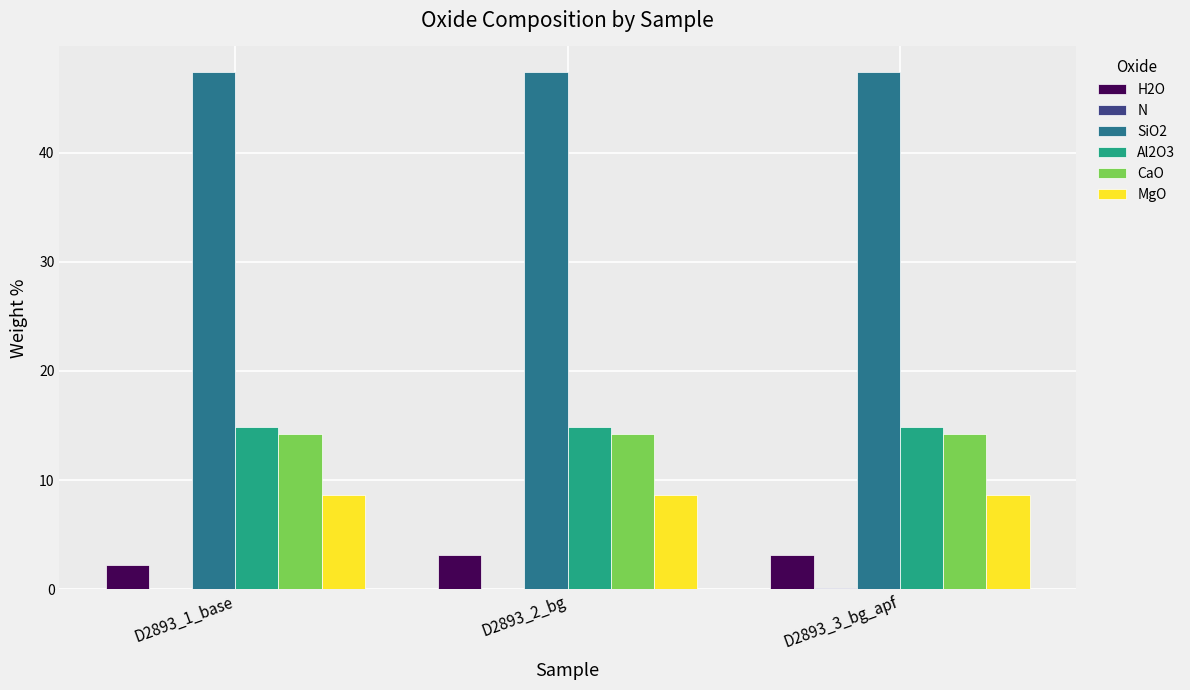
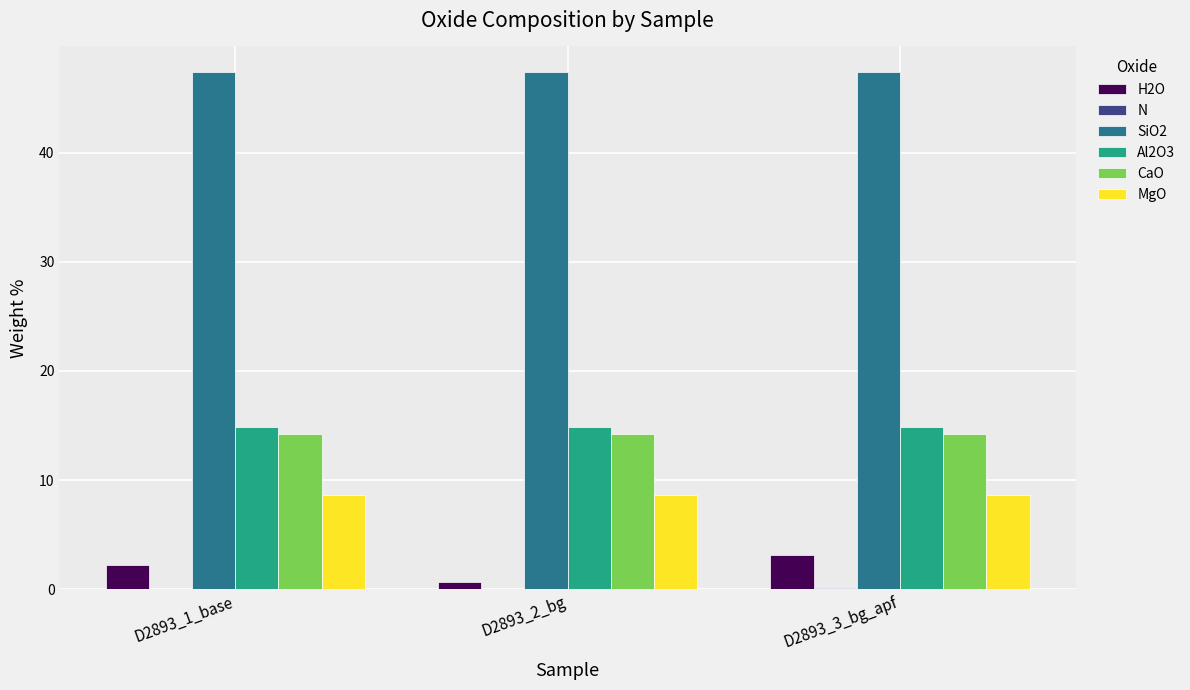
H2O, D2893_2_bg: 3.1 -> 0.6
